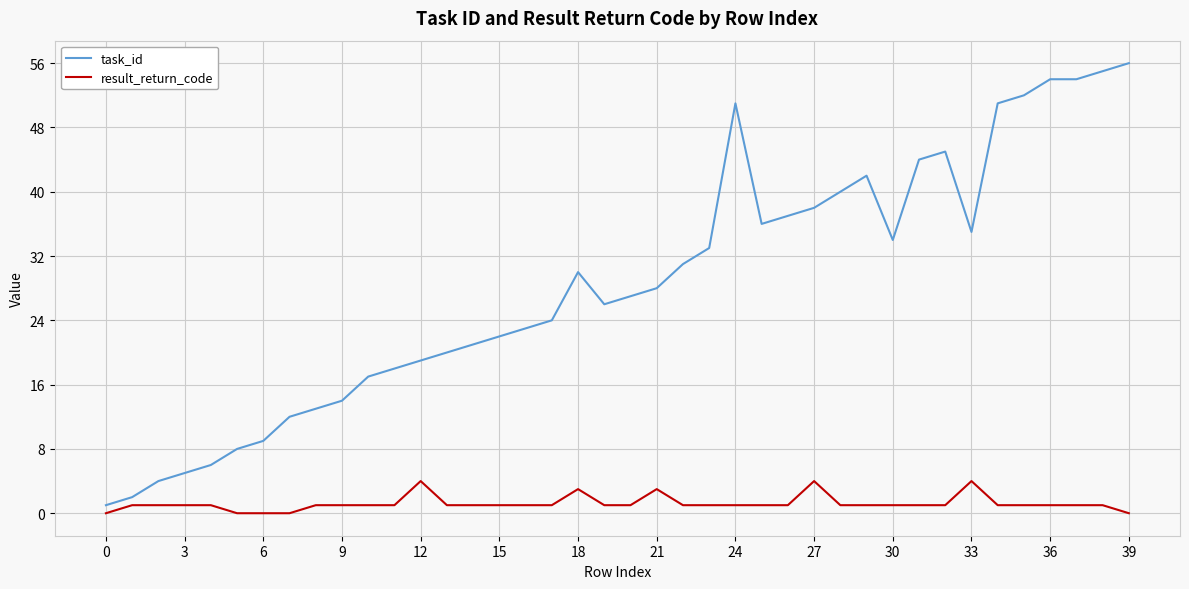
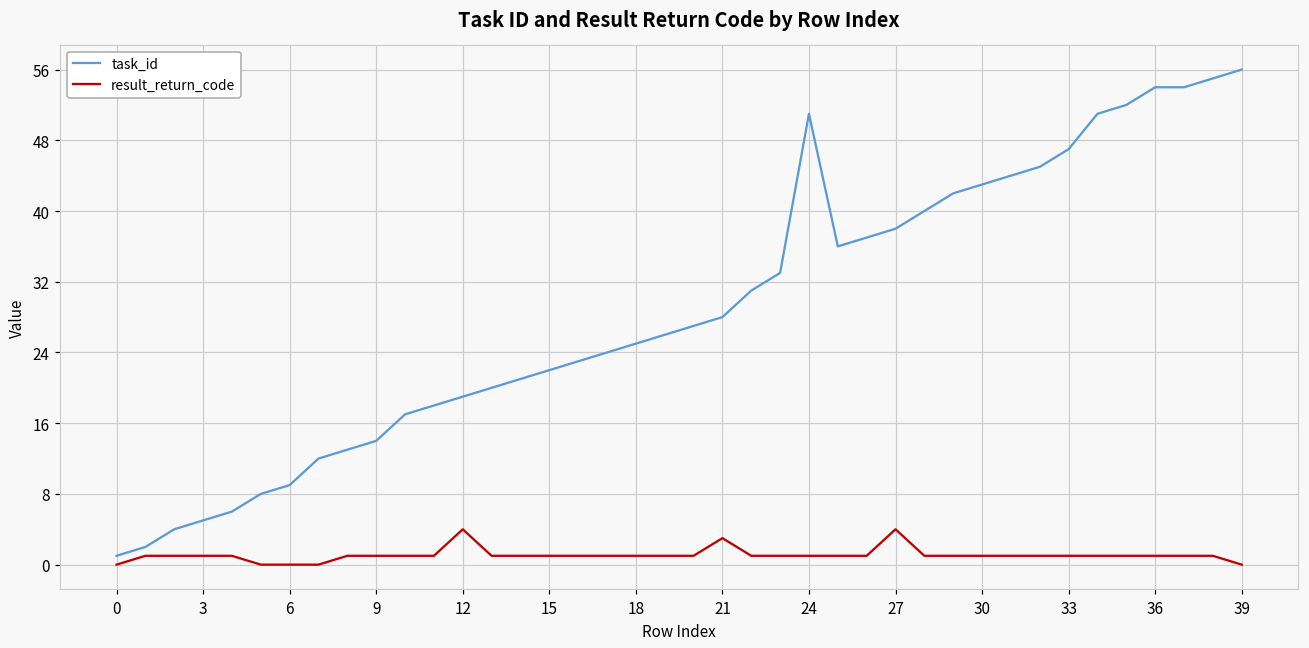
task_id, 18: 30 -> 25
result_return_code, 18: 3 -> 1
task_id, 30: 34 -> 43
task_id, 33: 35 -> 47
result_return_code, 33: 4 -> 1
